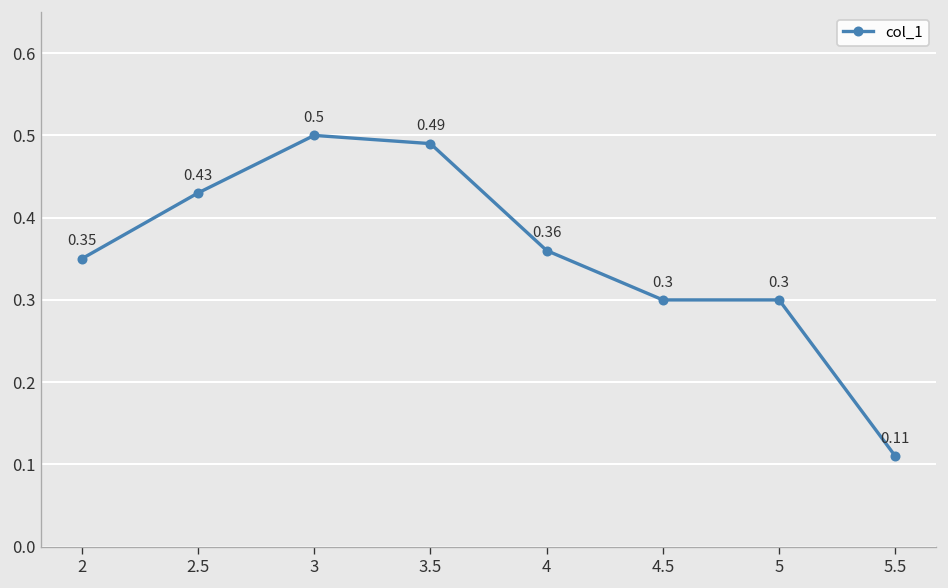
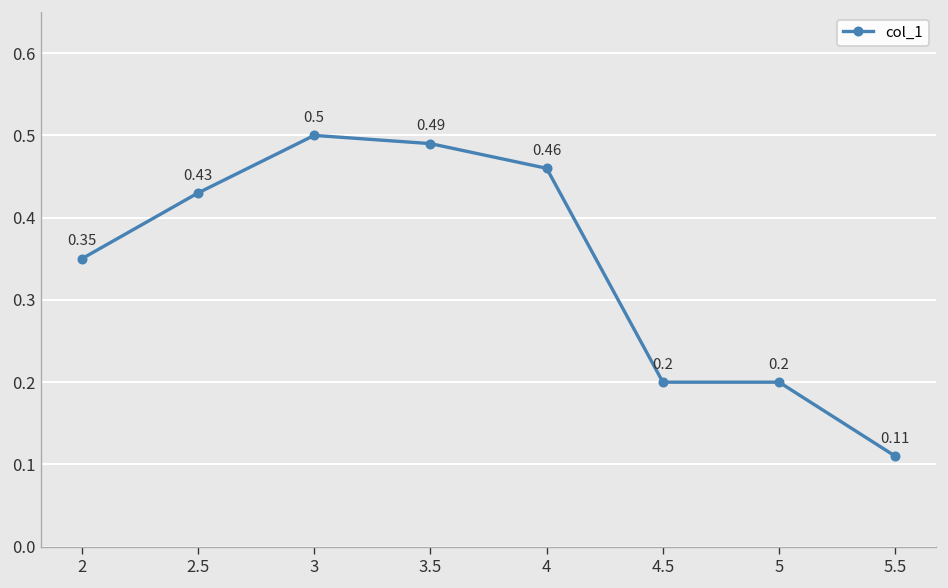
4: 0.36 -> 0.46
4.5: 0.3 -> 0.2
5: 0.3 -> 0.2
